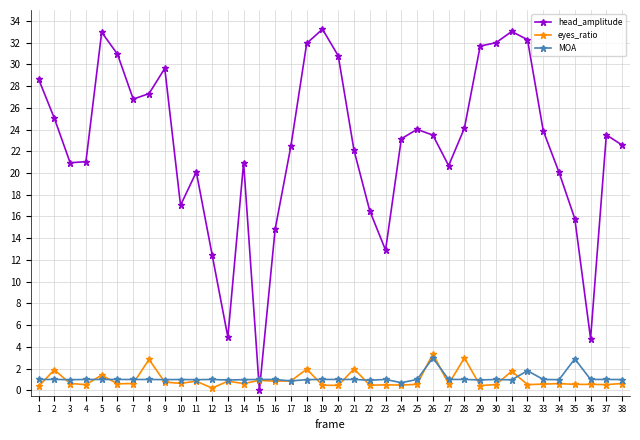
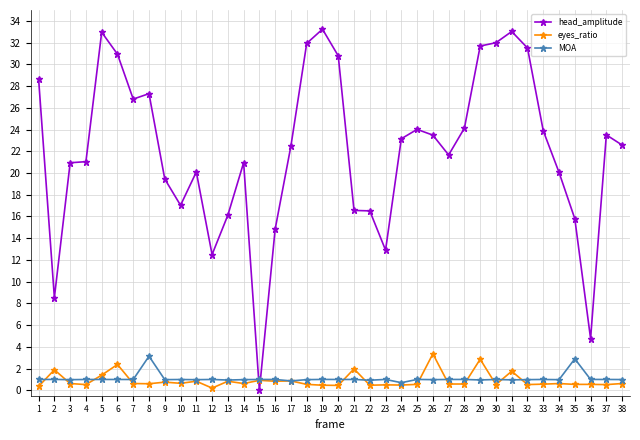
head_amplitude, 2: 25.0 -> 8.5
eyes_ratio, 6: 0.6 -> 2.4
eyes_ratio, 8: 2.8 -> 0.6
MOA, 8: 1.0 -> 3.1
head_amplitude, 9: 29.6 -> 19.4
head_amplitude, 13: 4.9 -> 16.1
eyes_ratio, 18: 1.9 -> 0.5
head_amplitude, 21: 22.1 -> 16.6
MOA, 26: 3.0 -> 1.0
head_amplitude, 27: 20.7 -> 21.7
eyes_ratio, 28: 3.0 -> 0.6
eyes_ratio, 29: 0.4 -> 2.9
head_amplitude, 32: 32.3 -> 31.5
MOA, 32: 1.8 -> 1.0
